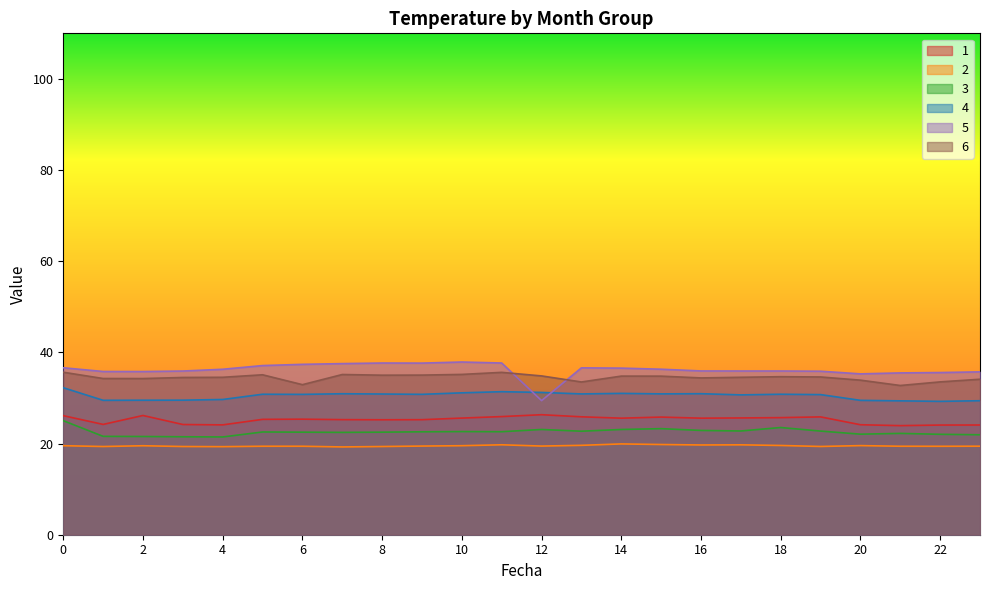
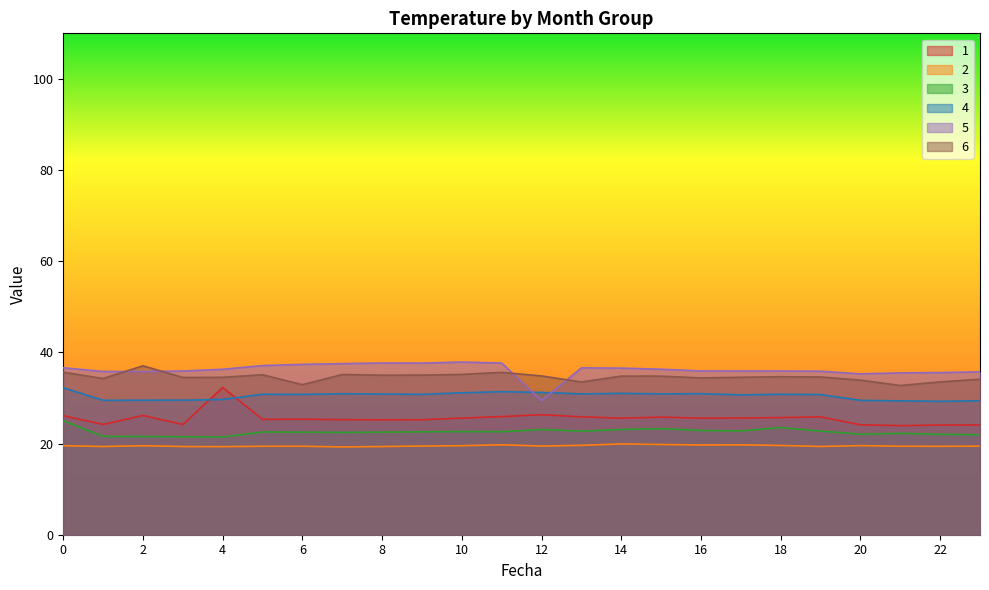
6, 2: 34 -> 37
1, 4: 24 -> 32
